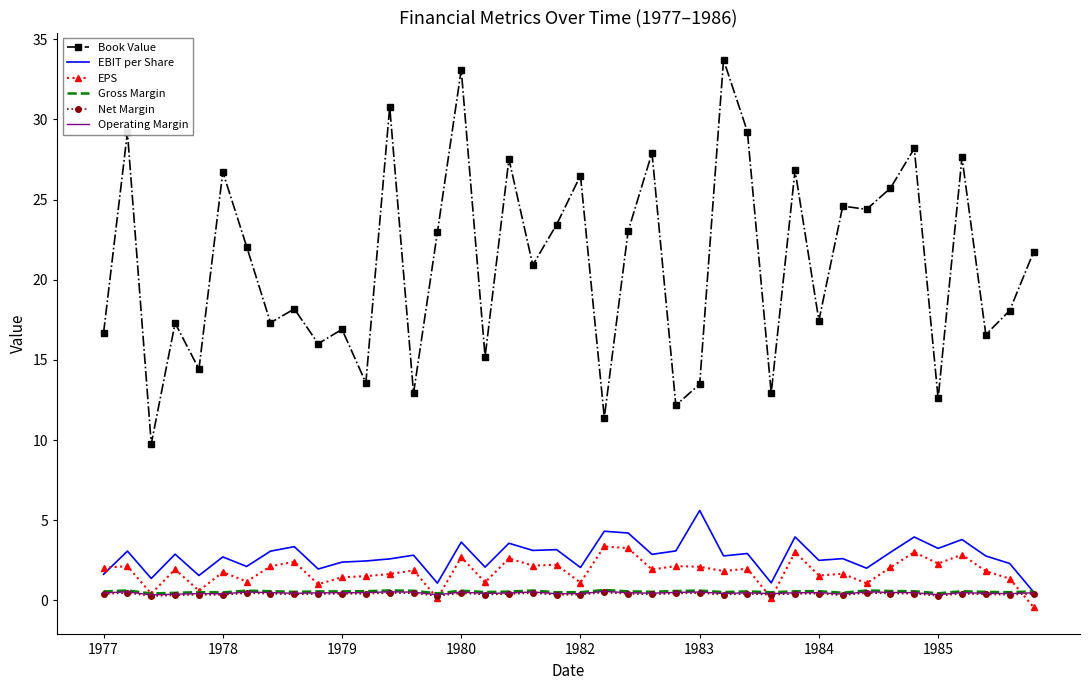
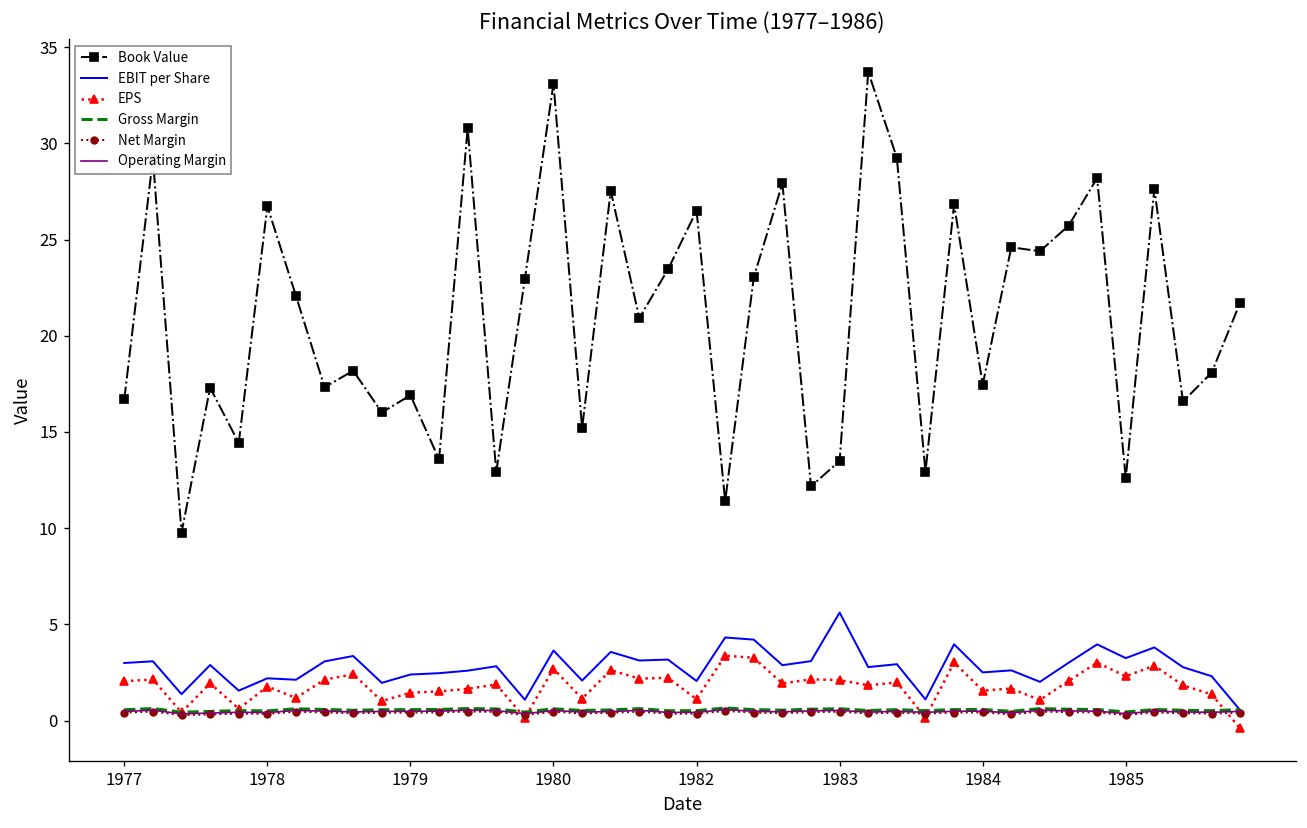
EBIT per Share, 1977: 1.6 -> 3.0
EBIT per Share, 1978: 2.7 -> 2.2
